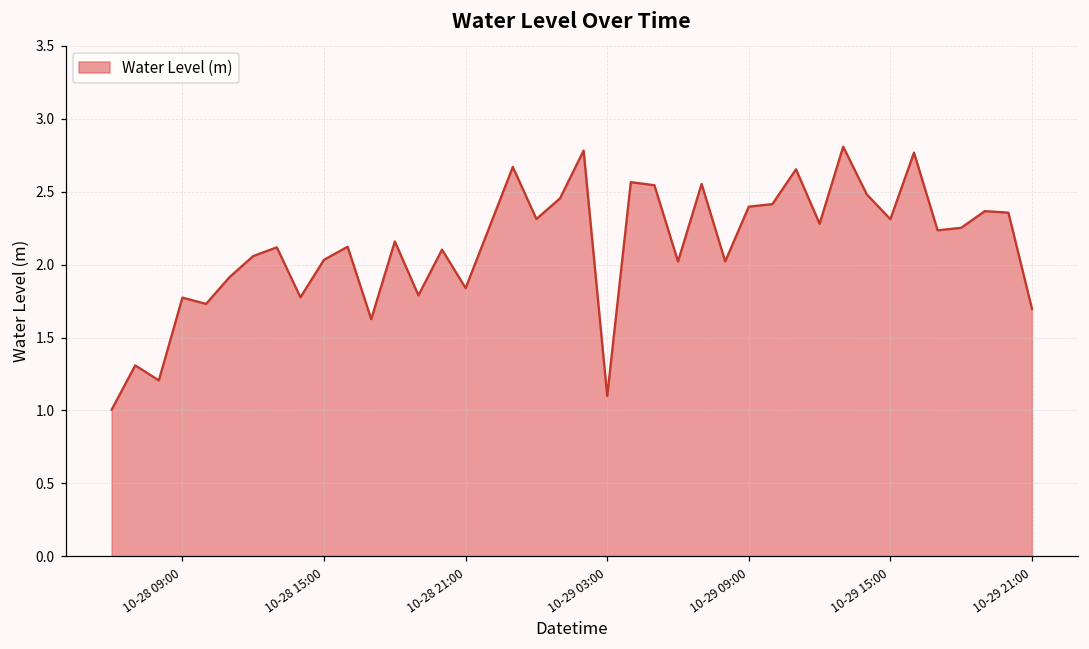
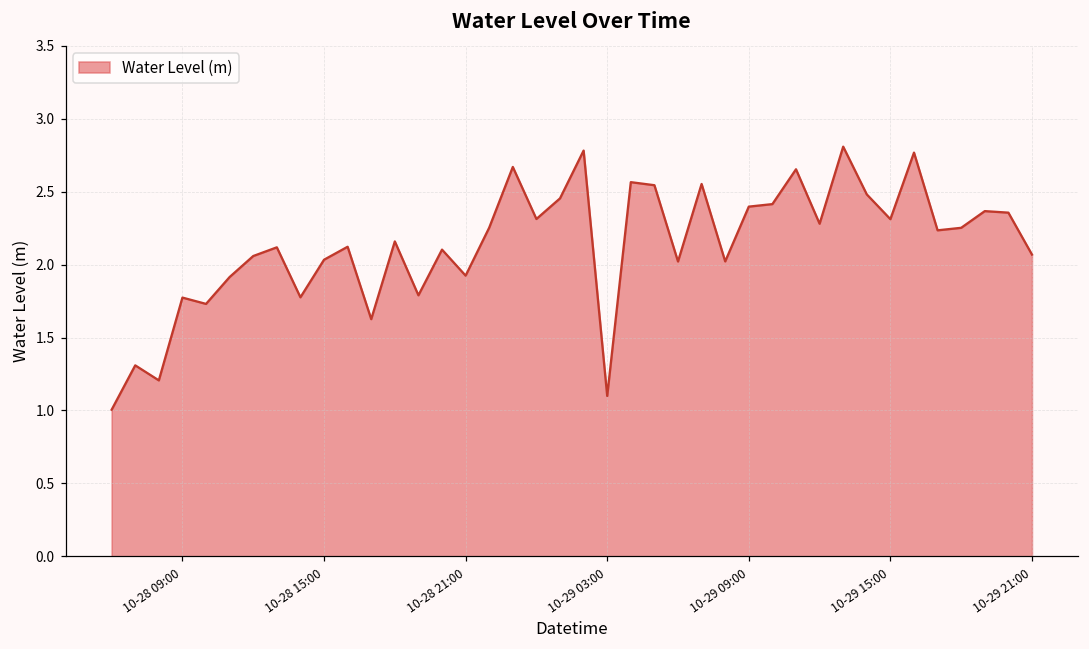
10-28 21:00: 1.84 -> 1.92
10-29 21:00: 1.70 -> 2.07
